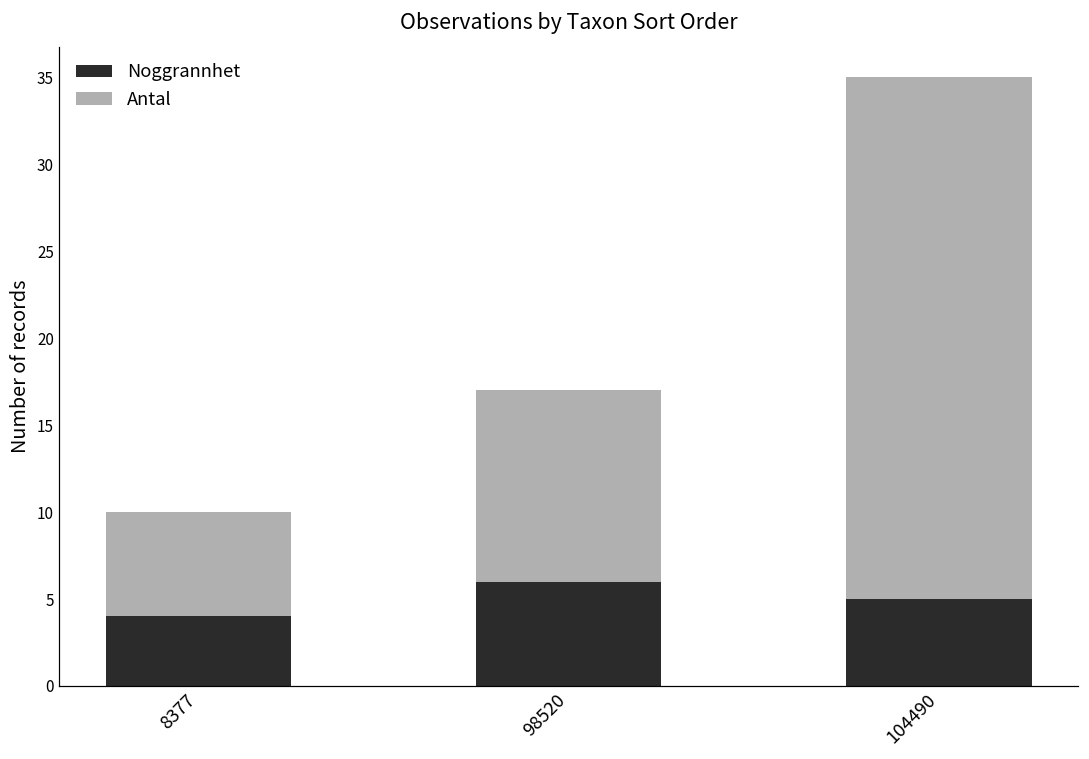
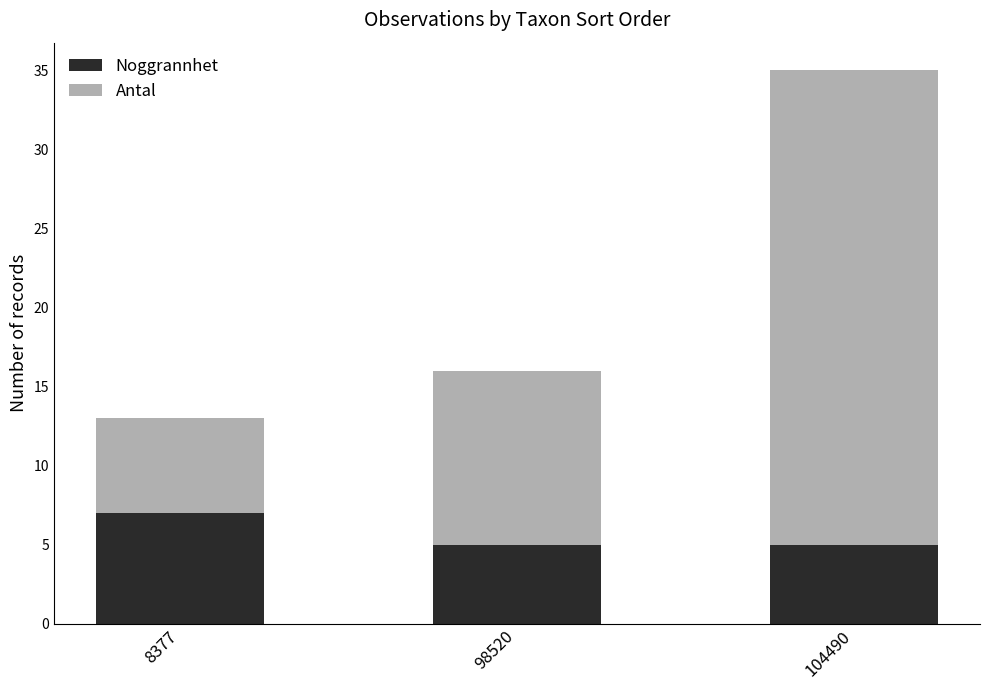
Noggrannhet, 8377: 4 -> 7
Noggrannhet, 98520: 6 -> 5
